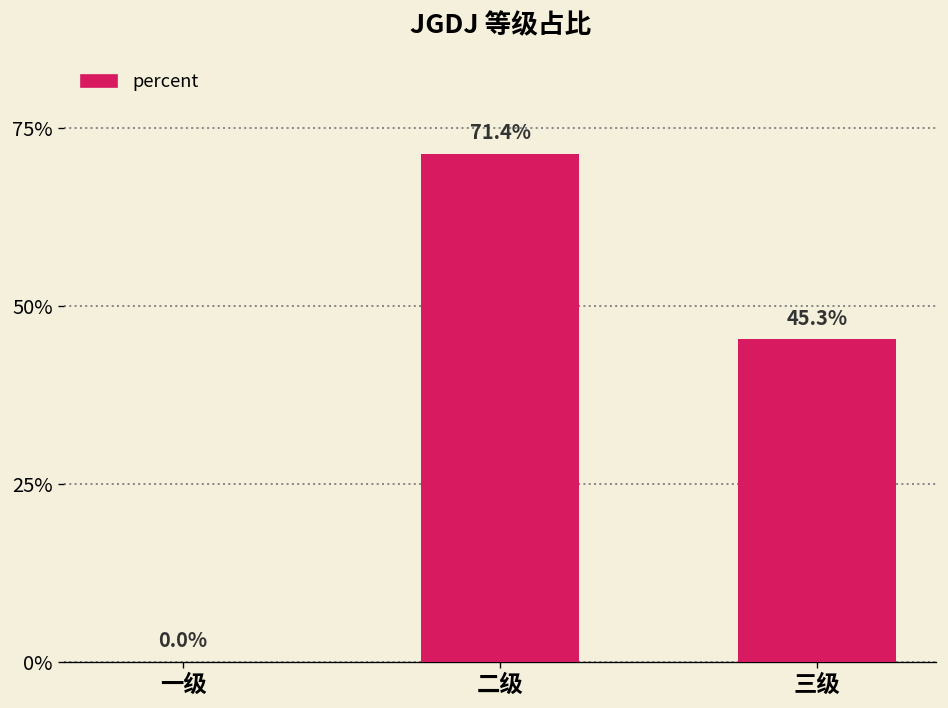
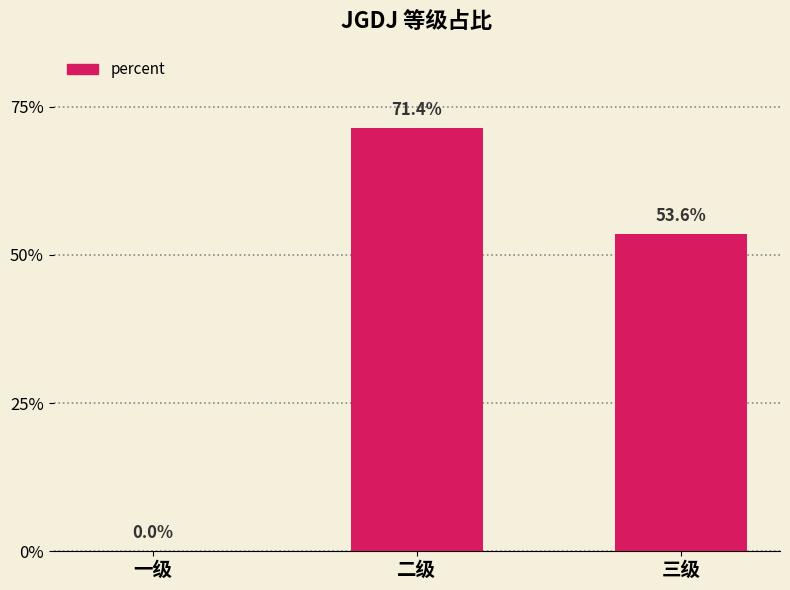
三级: 45.3% -> 53.6%
